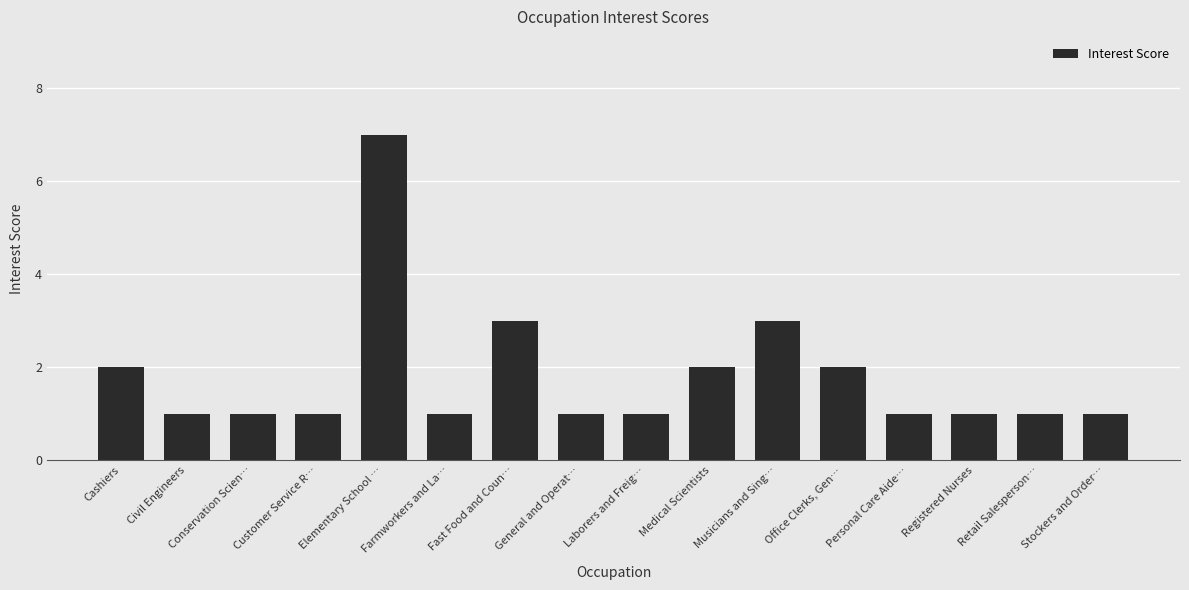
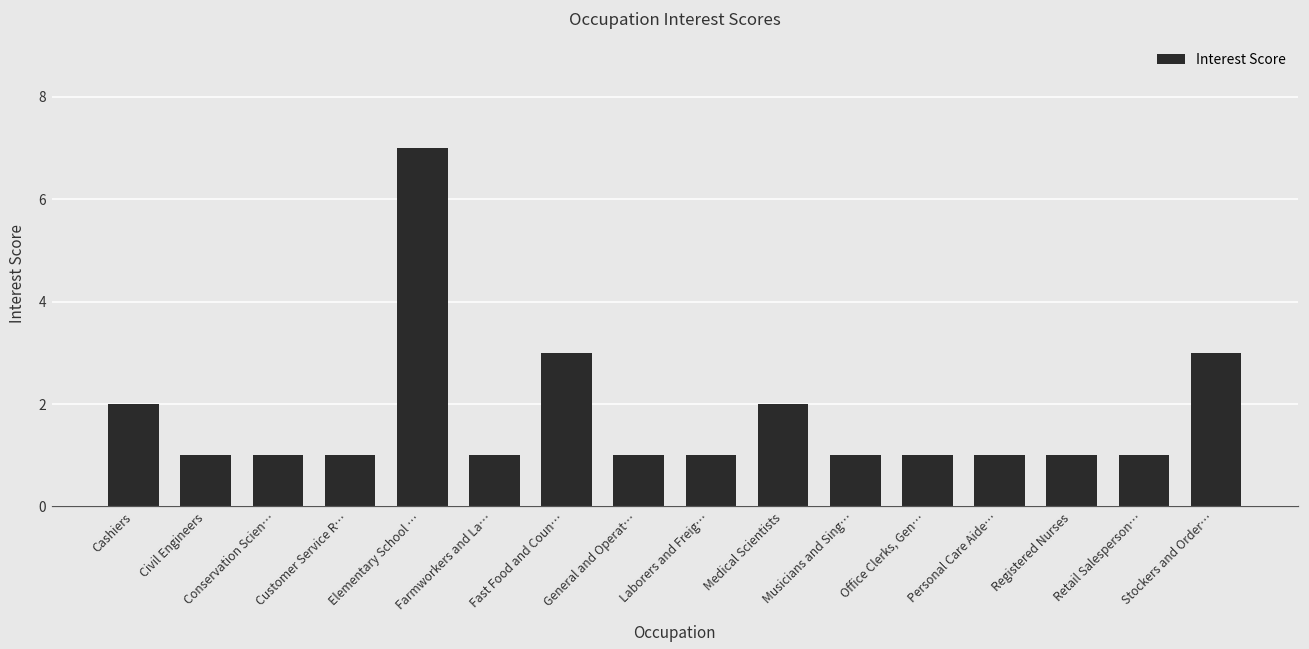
Musicians and Sing…: 3 -> 1
Office Clerks, Gen…: 2 -> 1
Stockers and Order…: 1 -> 3
